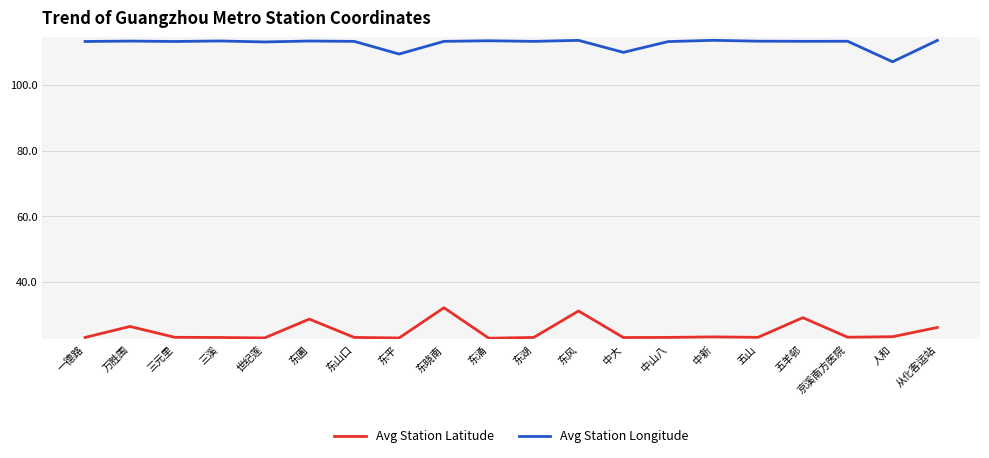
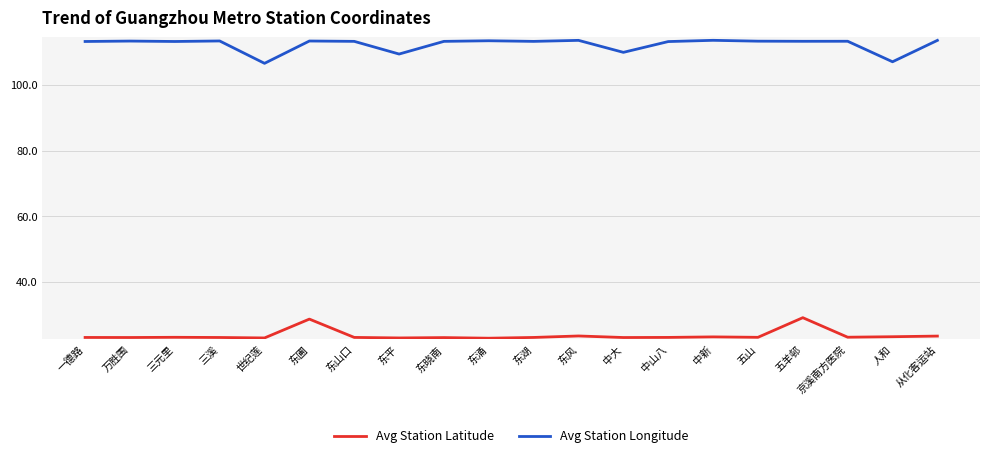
Avg Station Latitude, 万胜围: 26 -> 23
Avg Station Longitude, 世纪莲: 113 -> 107
Avg Station Latitude, 东晓南: 32 -> 23
Avg Station Latitude, 东风: 31 -> 24
Avg Station Latitude, 从化客运站: 26 -> 24
